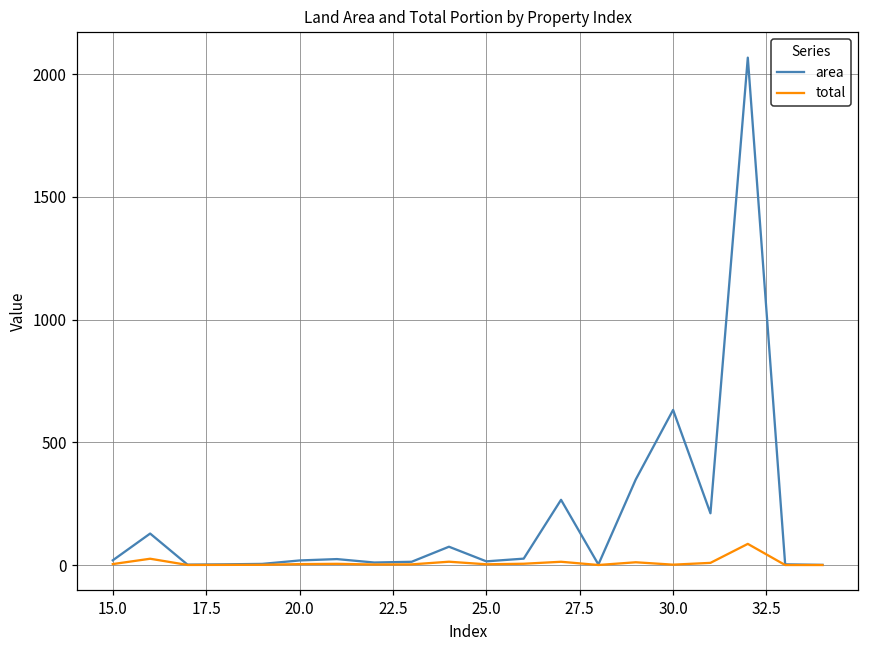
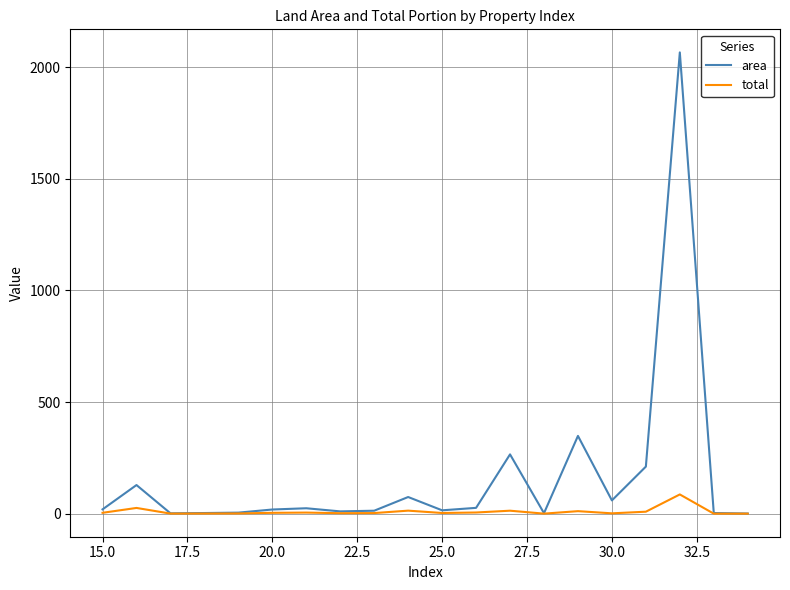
area, 30.0: 630 -> 60
